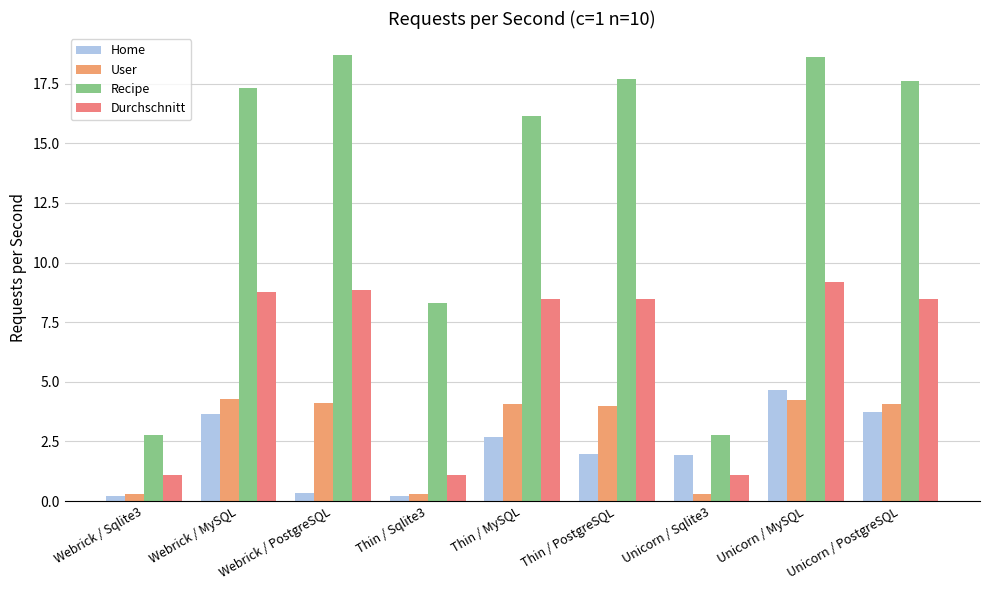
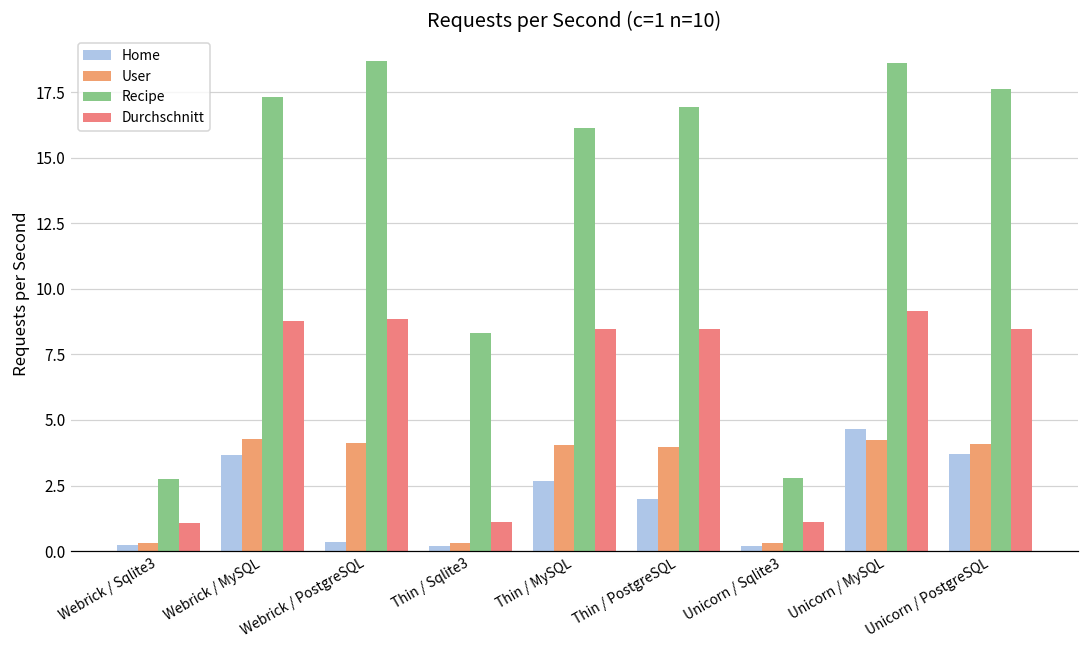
Recipe, Thin / PostgreSQL: 17.7 -> 16.9
Home, Unicorn / Sqlite3: 1.9 -> 0.2
